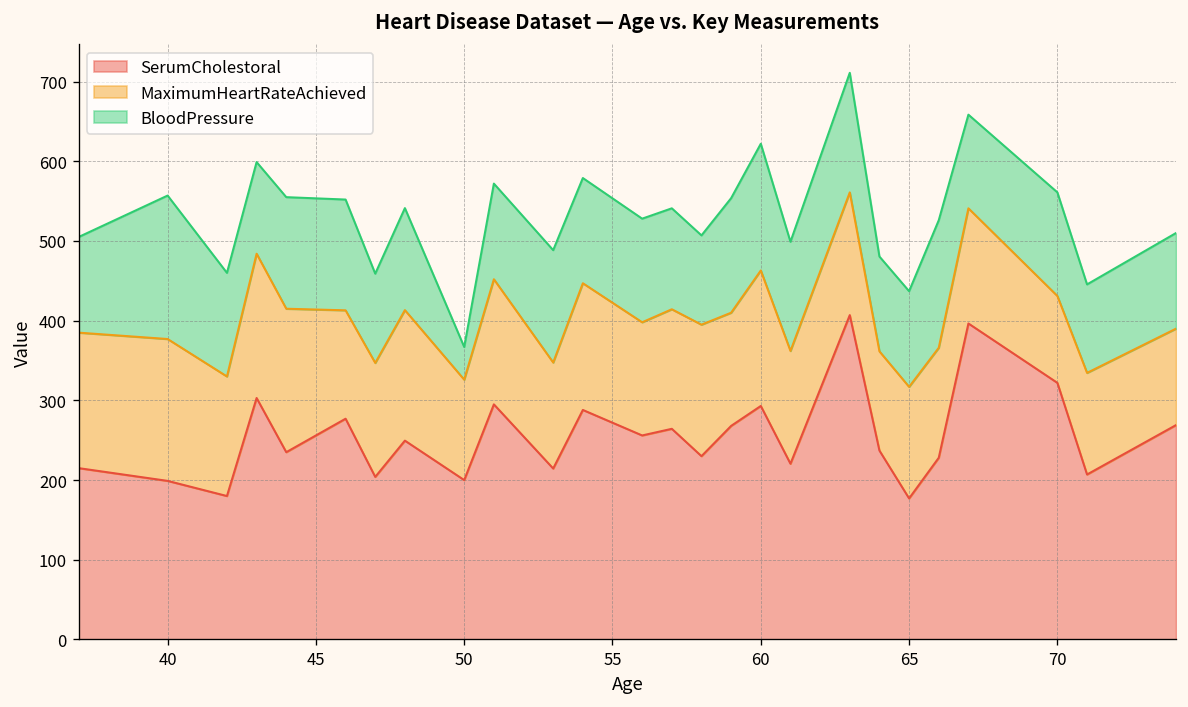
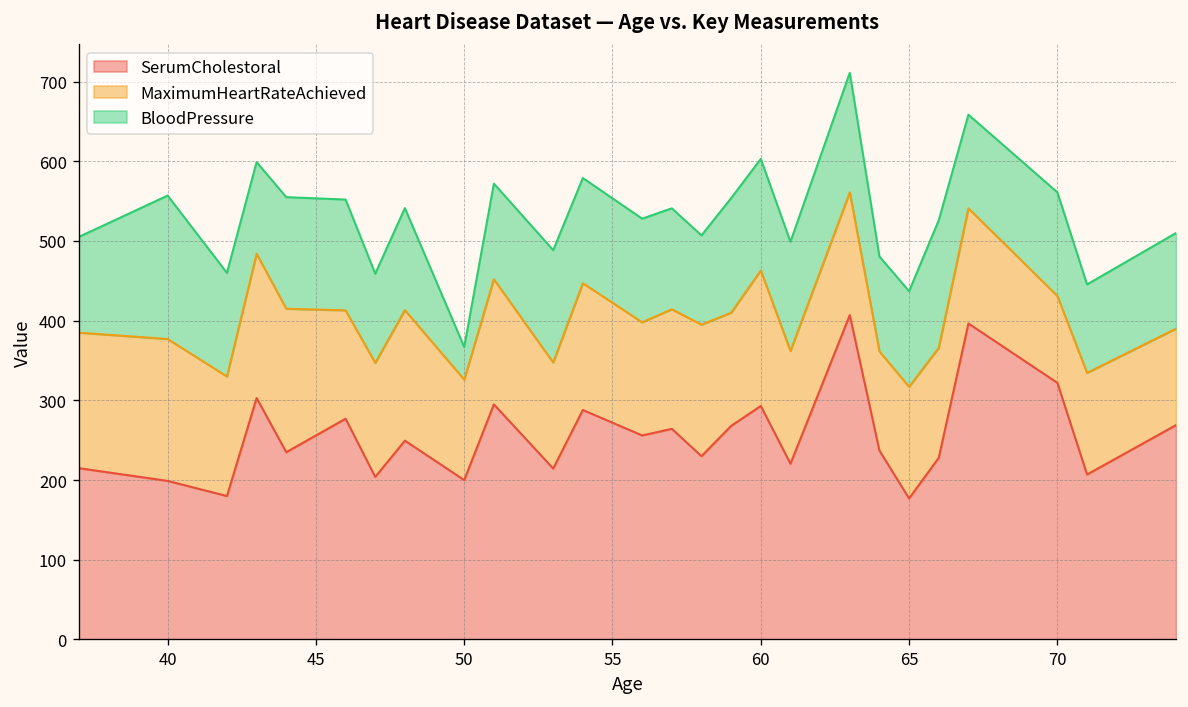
BloodPressure, 60: 160 -> 140
